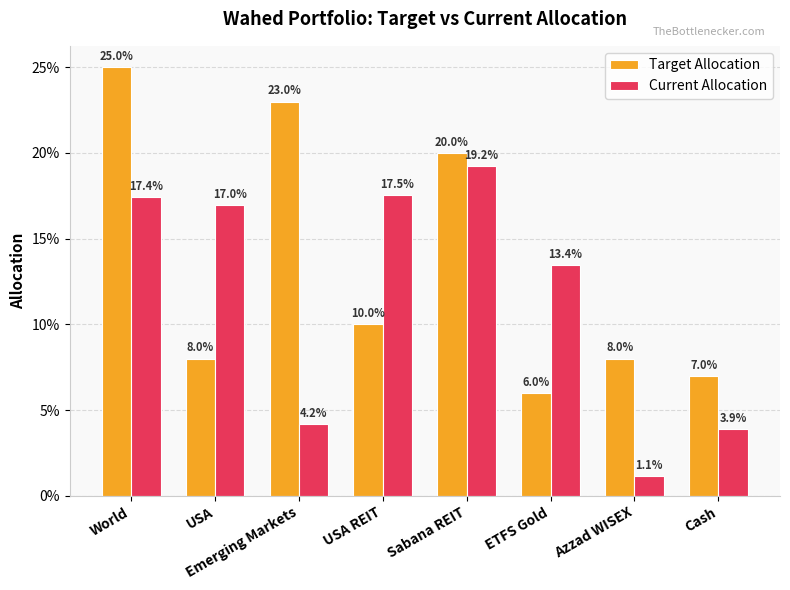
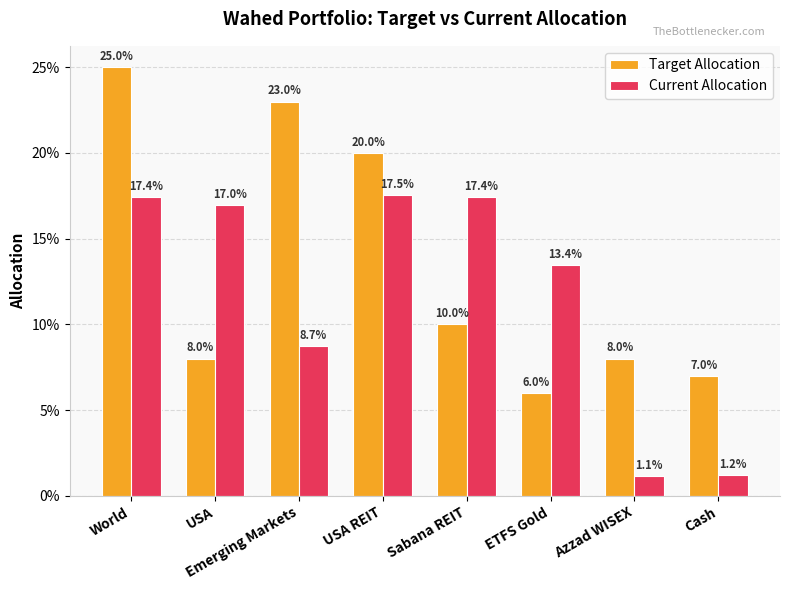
Current Allocation, Emerging Markets: 4.2% -> 8.7%
Target Allocation, USA REIT: 10.0% -> 20.0%
Target Allocation, Sabana REIT: 20.0% -> 10.0%
Current Allocation, Sabana REIT: 19.2% -> 17.4%
Current Allocation, Cash: 3.9% -> 1.2%
